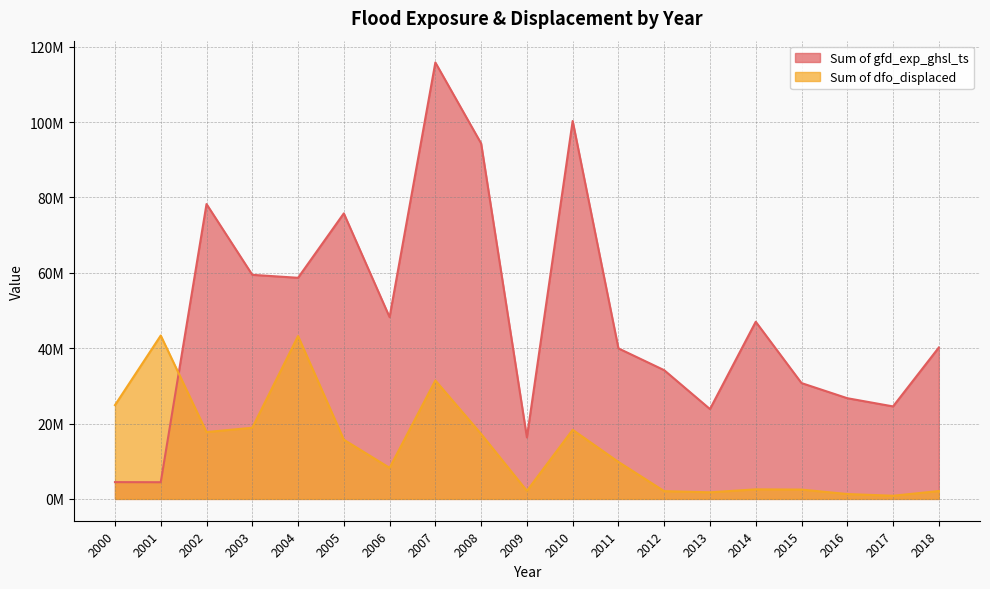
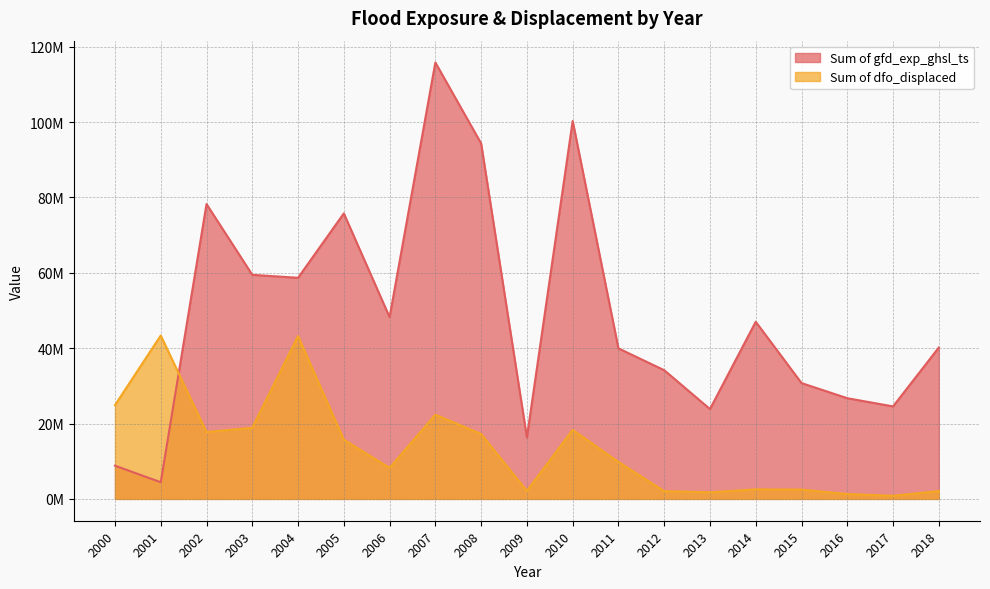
Sum of gfd_exp_ghsl_ts, 2000: 4000000 -> 9000000
Sum of dfo_displaced, 2007: 31000000 -> 22000000
